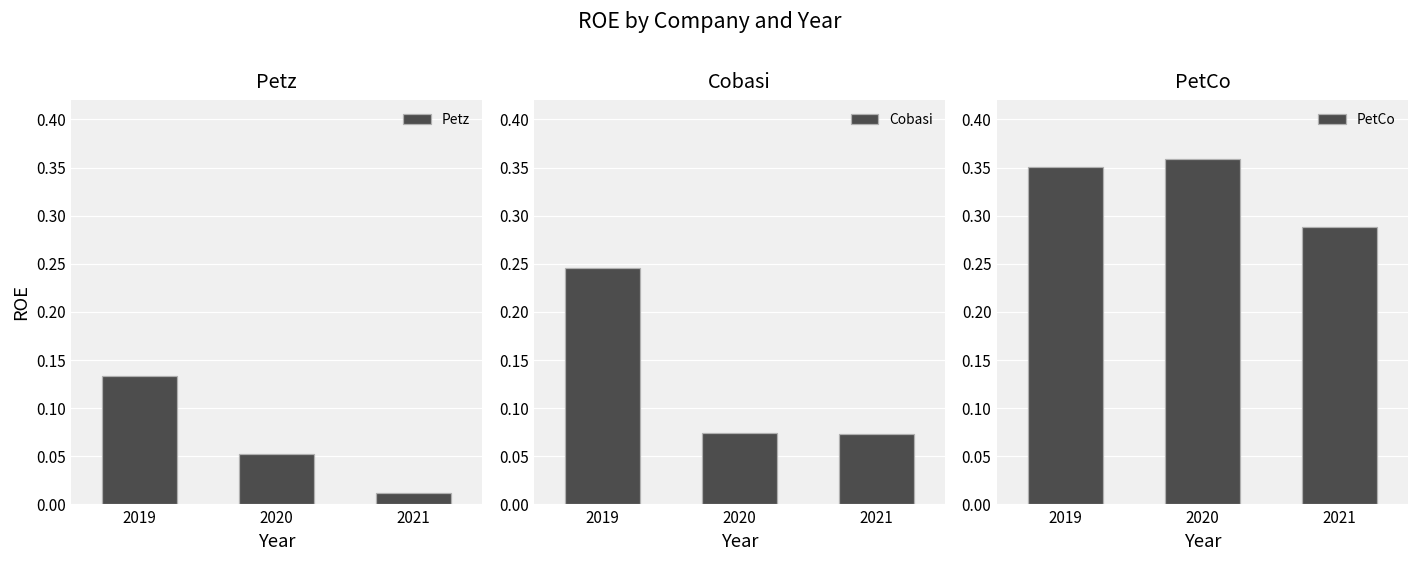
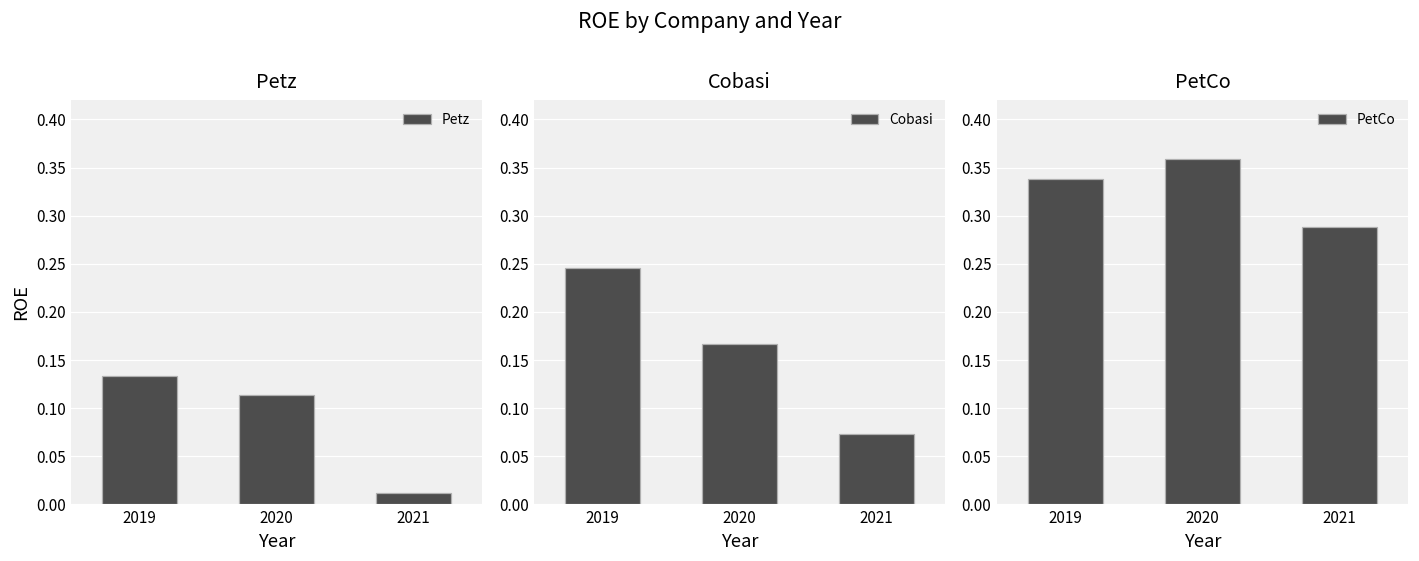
Petz, 2020: 0.05 -> 0.11
Cobasi, 2020: 0.07 -> 0.17
PetCo, 2019: 0.35 -> 0.34
